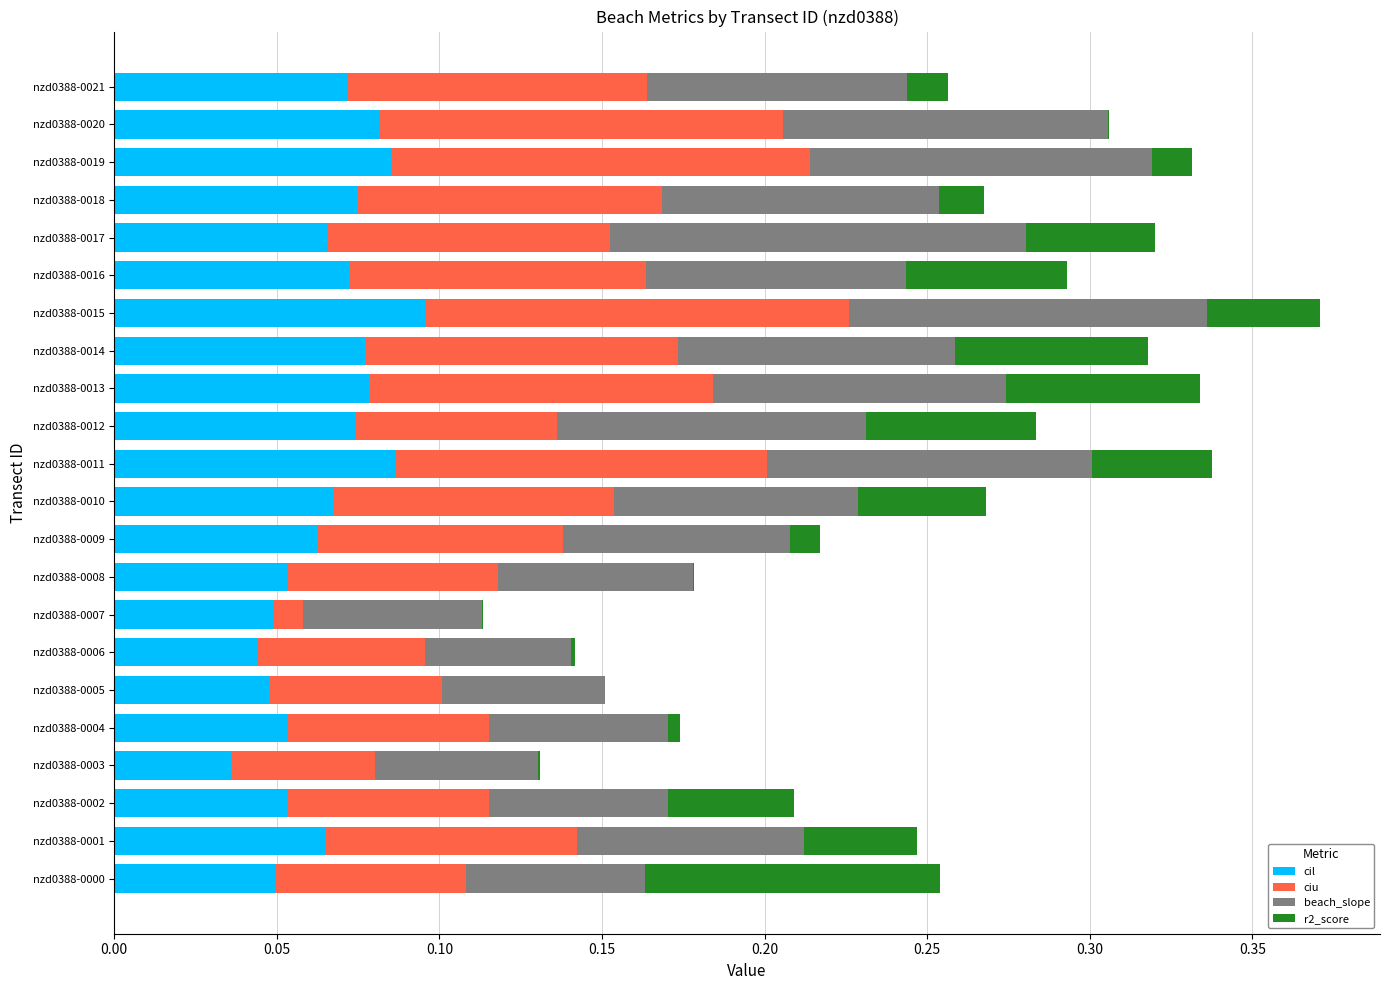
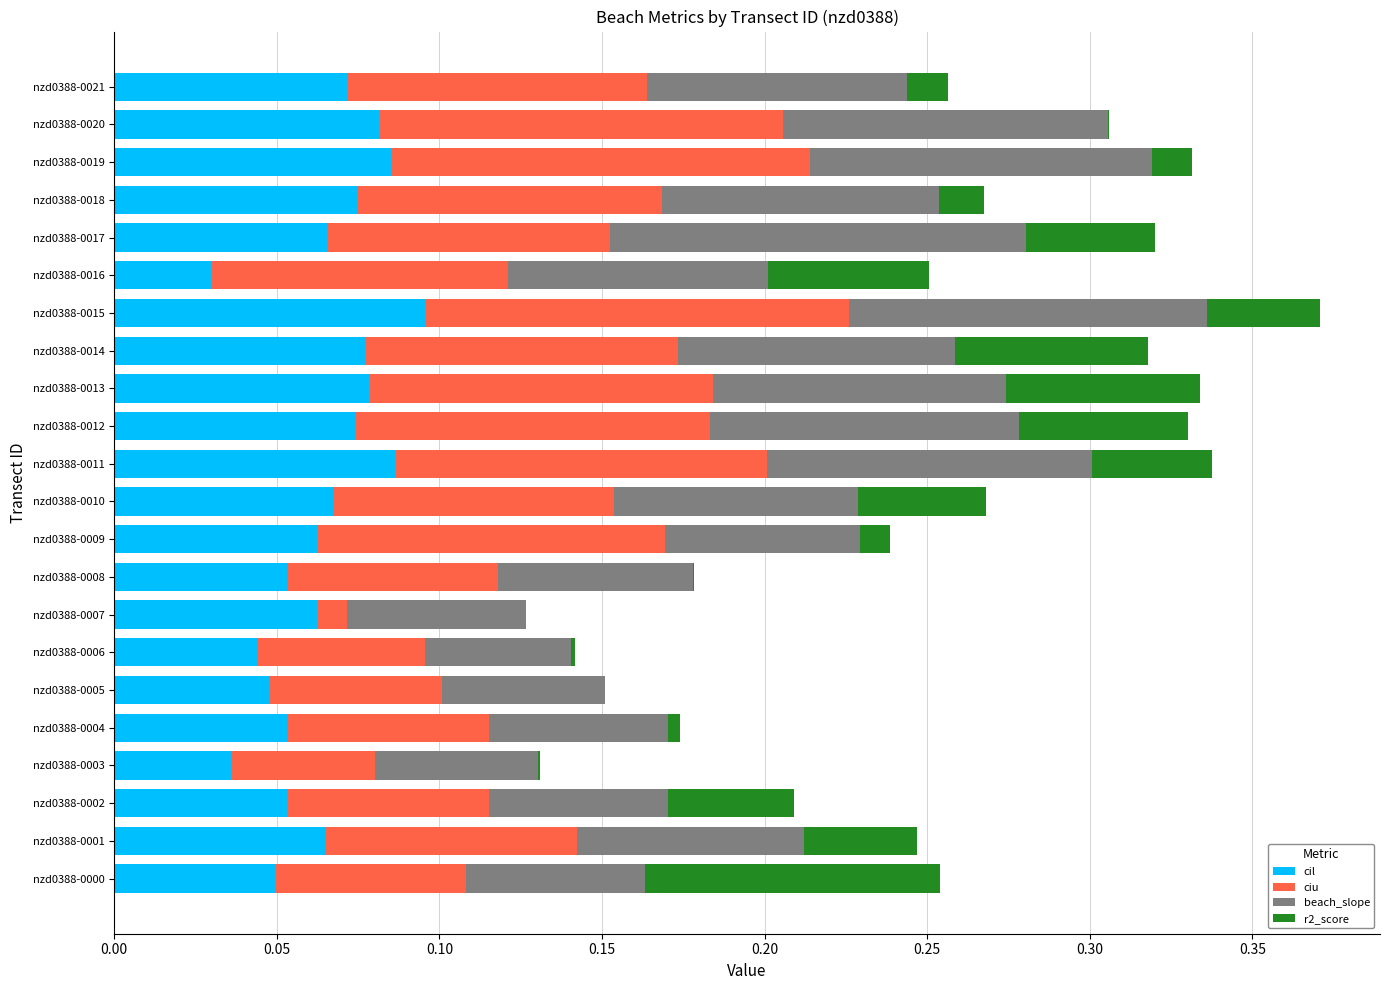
cil, nzd0388-0016: 0.072 -> 0.030
ciu, nzd0388-0012: 0.062 -> 0.109
ciu, nzd0388-0009: 0.076 -> 0.107
beach_slope, nzd0388-0009: 0.07 -> 0.06
cil, nzd0388-0007: 0.049 -> 0.063
